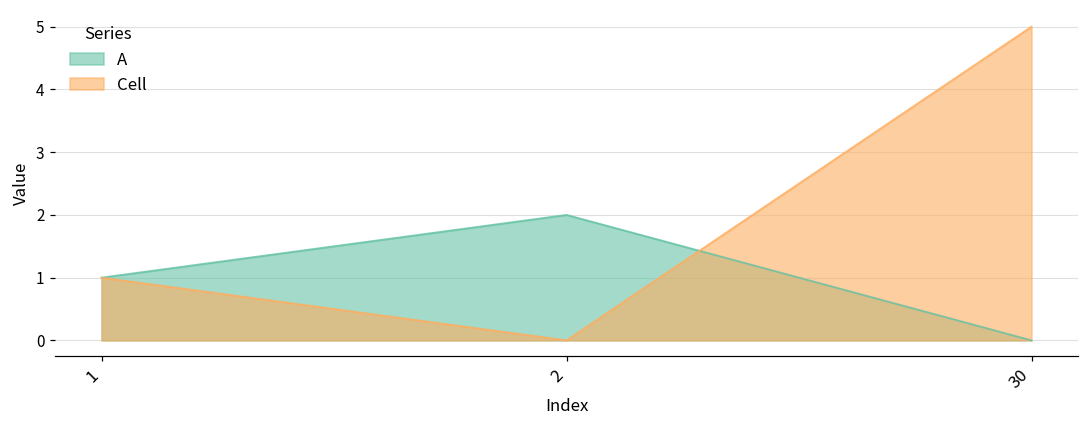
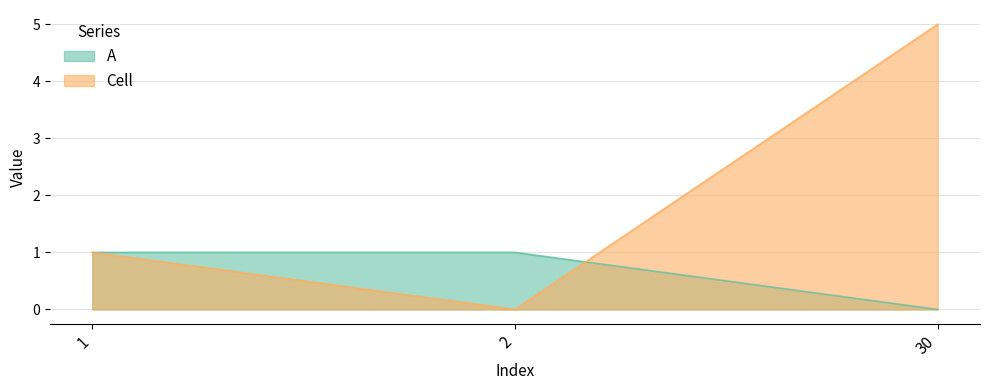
A, 2: 2 -> 1
